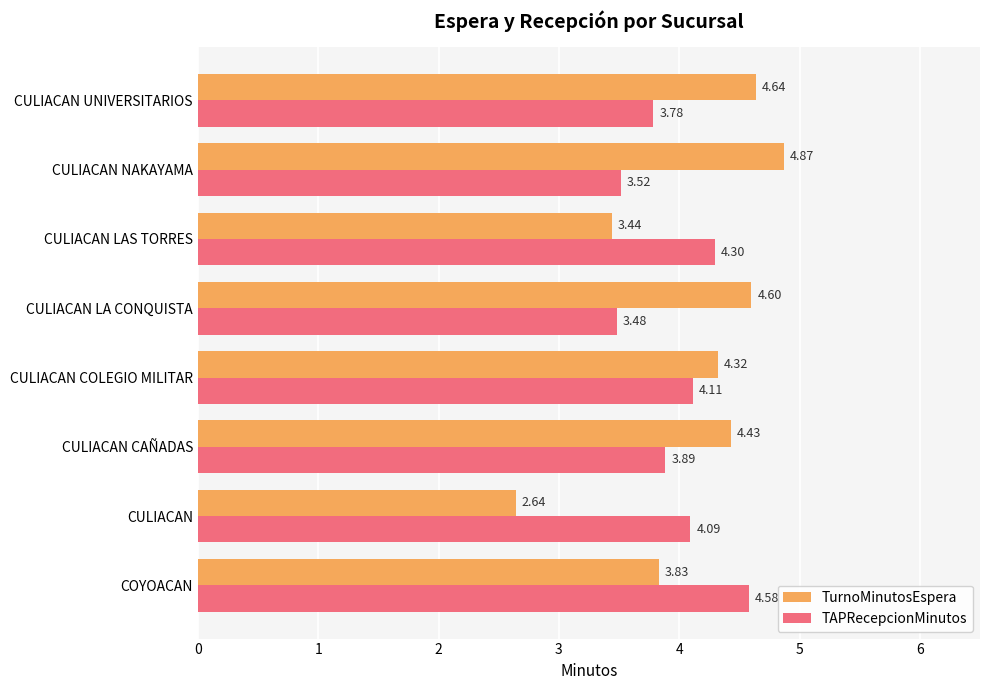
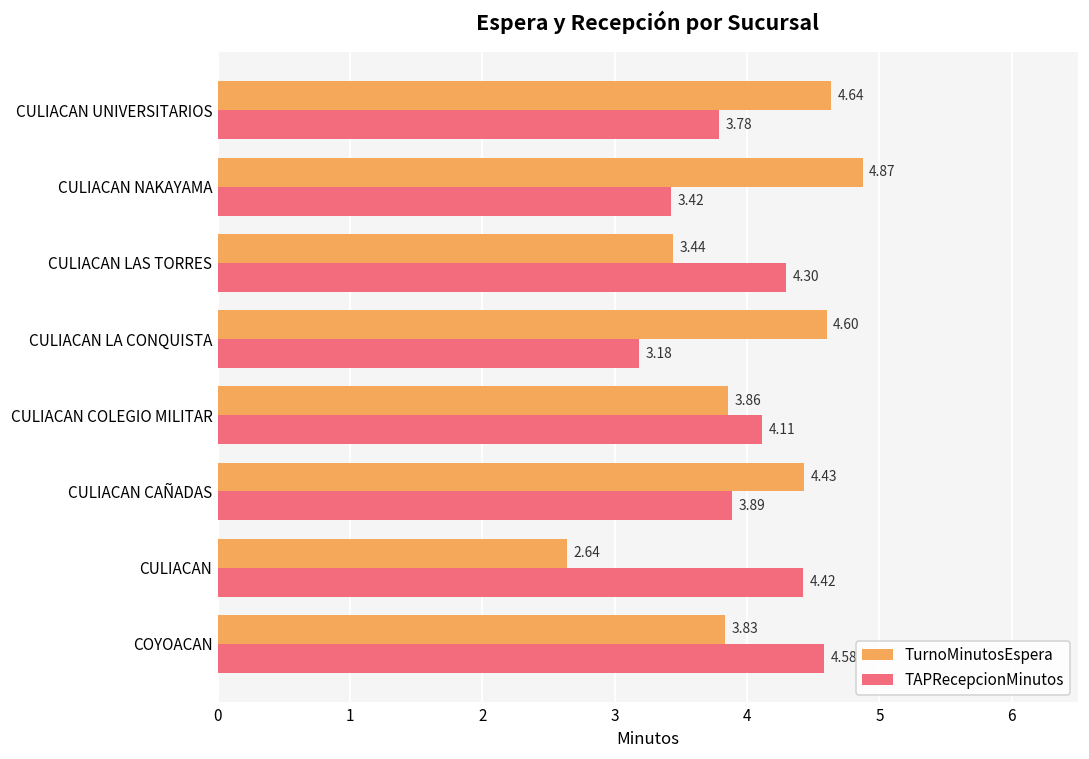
TAPRecepcionMinutos, CULIACAN NAKAYAMA: 3.52 -> 3.42
TAPRecepcionMinutos, CULIACAN LA CONQUISTA: 3.48 -> 3.18
TurnoMinutosEspera, CULIACAN COLEGIO MILITAR: 4.32 -> 3.86
TAPRecepcionMinutos, CULIACAN: 4.09 -> 4.42
